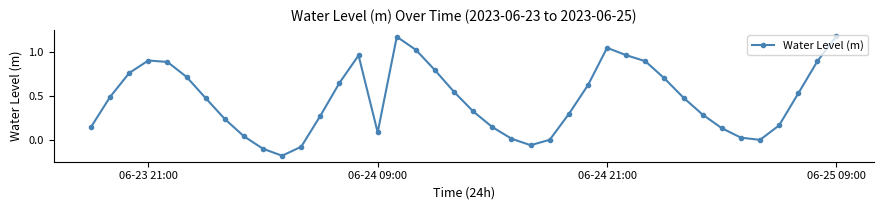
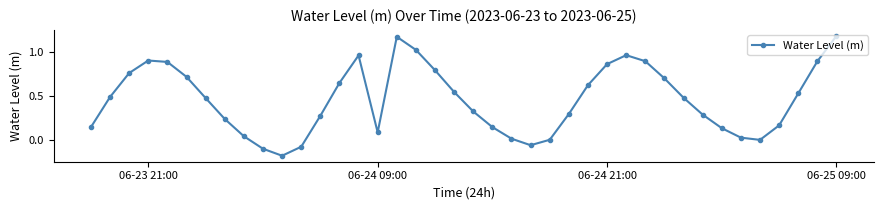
06-24 21:00: 1.1 -> 0.9
